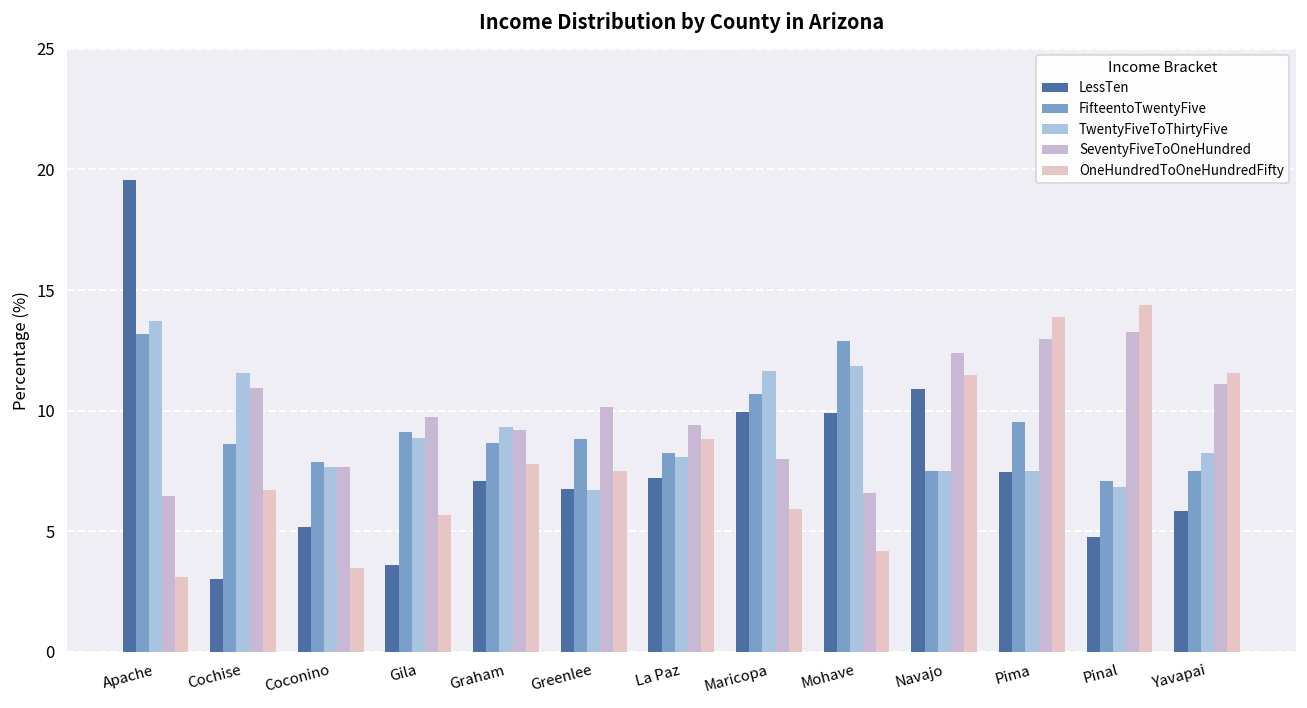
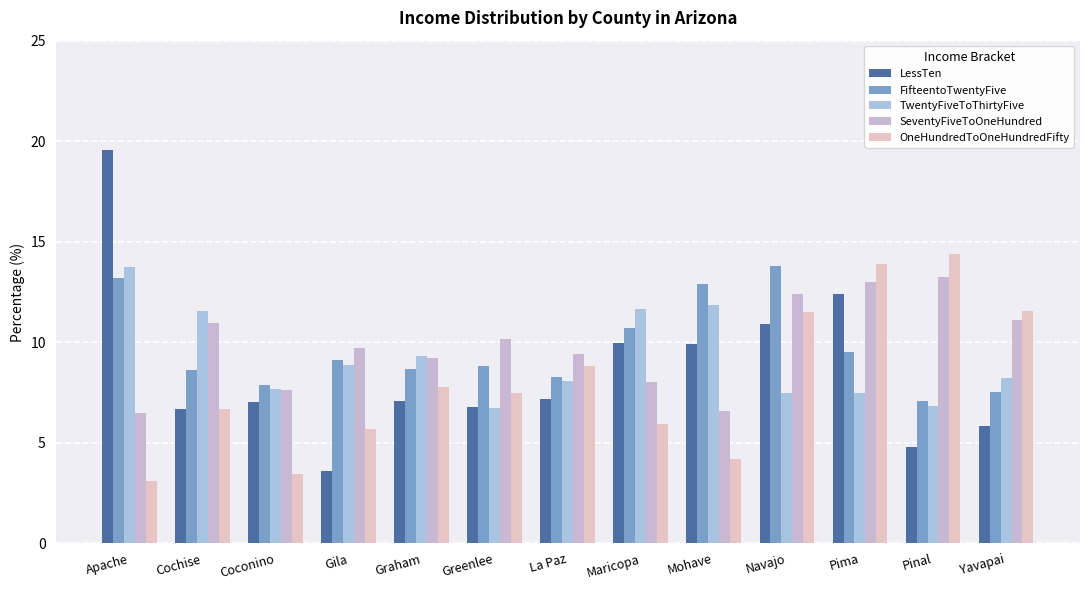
LessTen, Cochise: 3.0 -> 6.7
LessTen, Coconino: 5.2 -> 7.0
FifteentoTwentyFive, Navajo: 7.5 -> 13.8
LessTen, Pima: 7.5 -> 12.4
